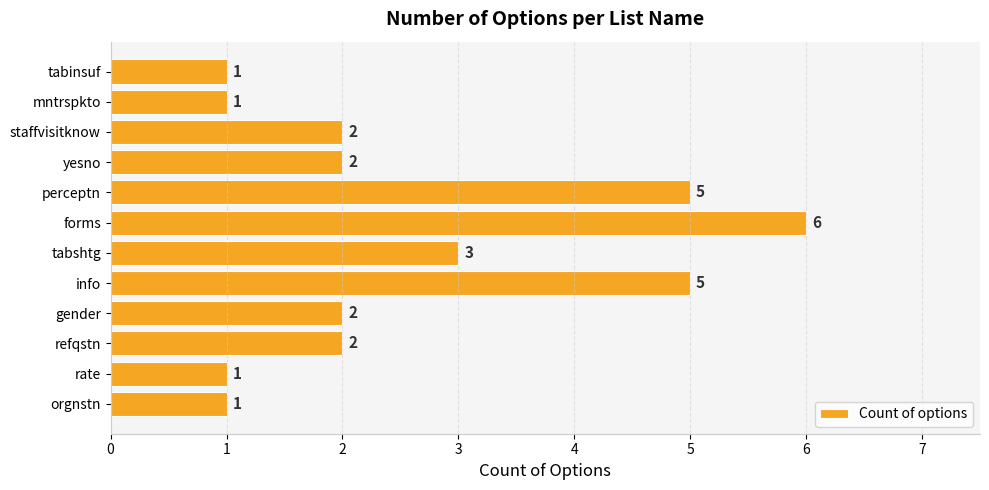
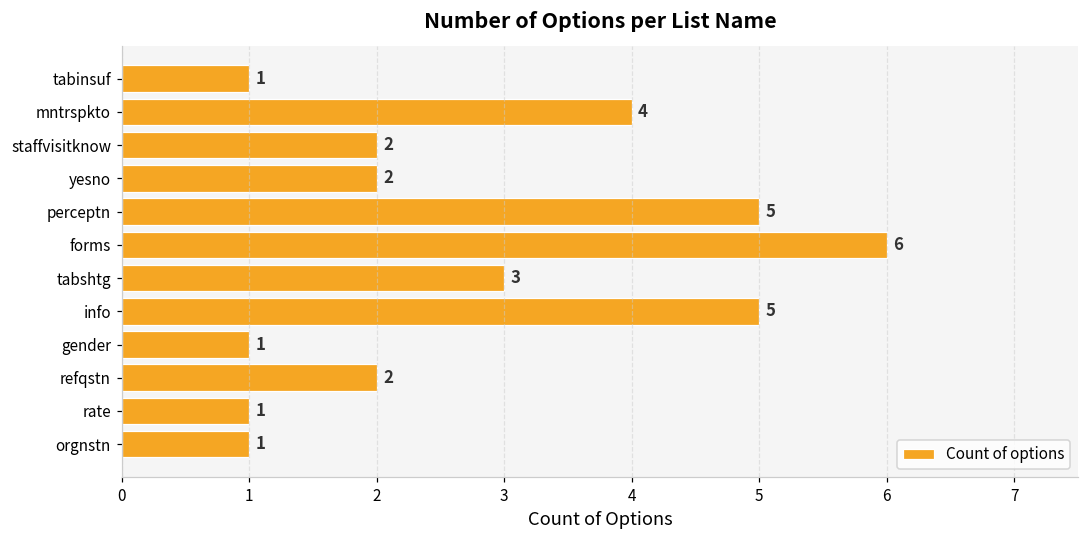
mntrspkto: 1 -> 4
gender: 2 -> 1
